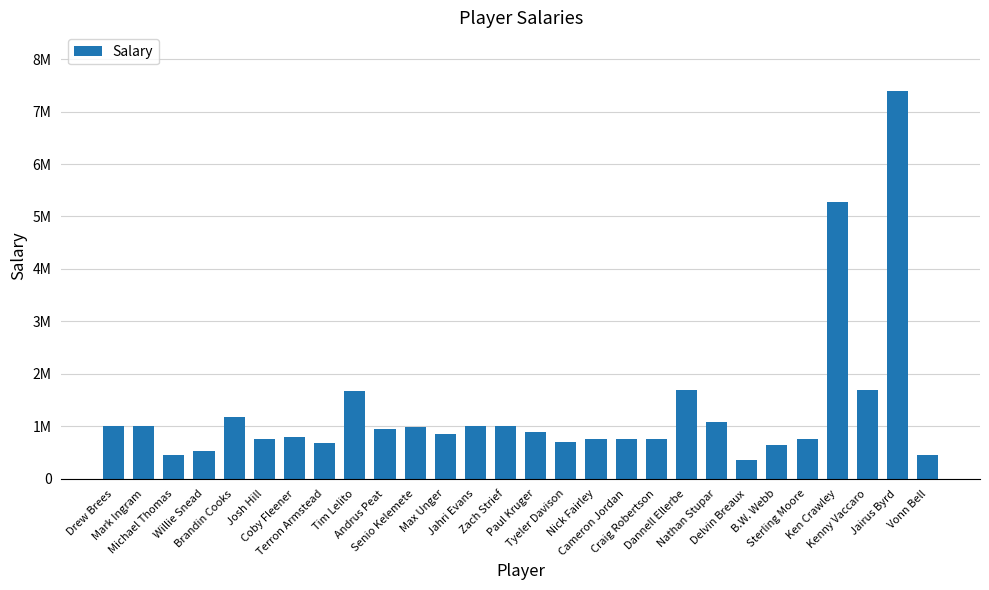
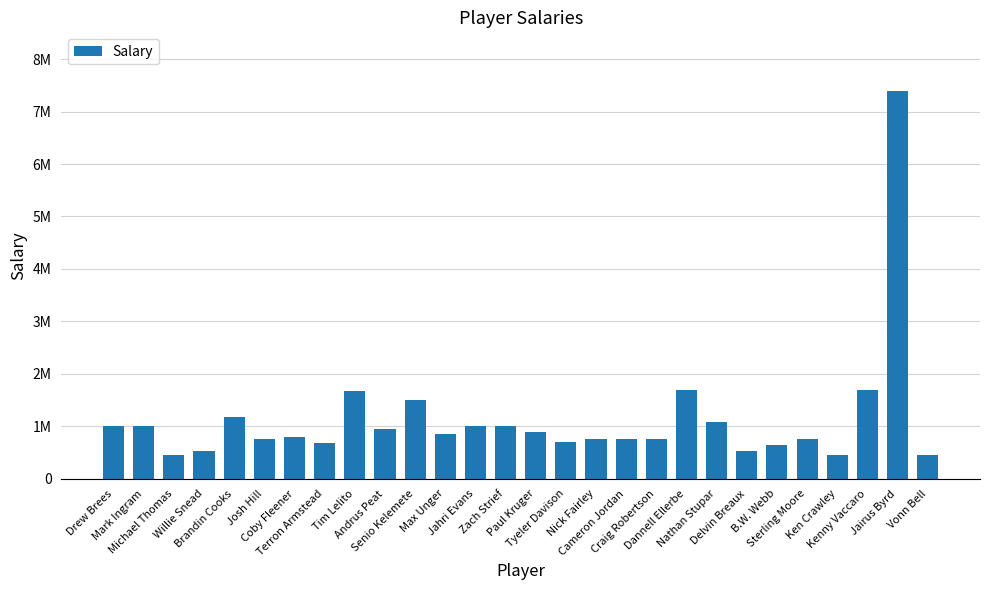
Senio Kelemete: 1000000 -> 1500000
Delvin Breaux: 400000 -> 500000
Ken Crawley: 5300000 -> 500000
